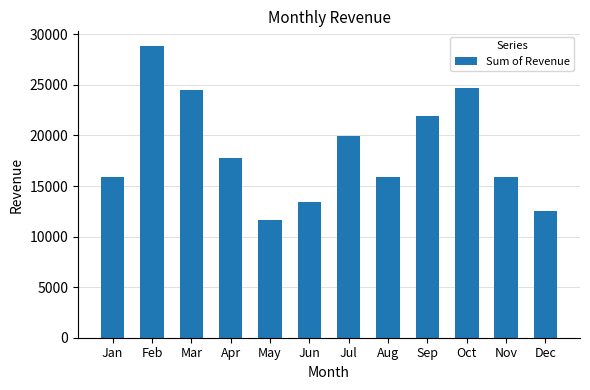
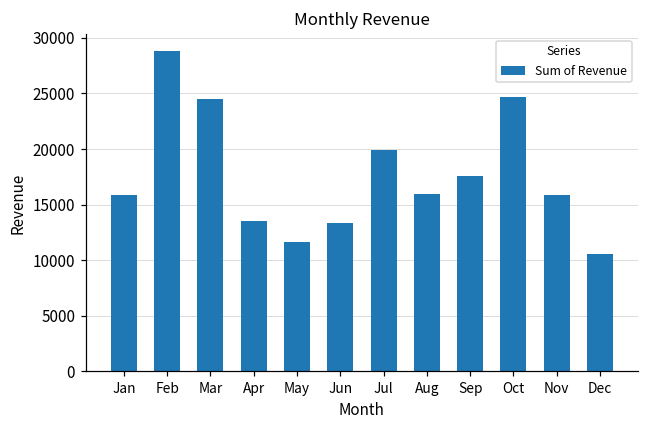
Apr: 17800 -> 13500
Sep: 21900 -> 17500
Dec: 12500 -> 10600
